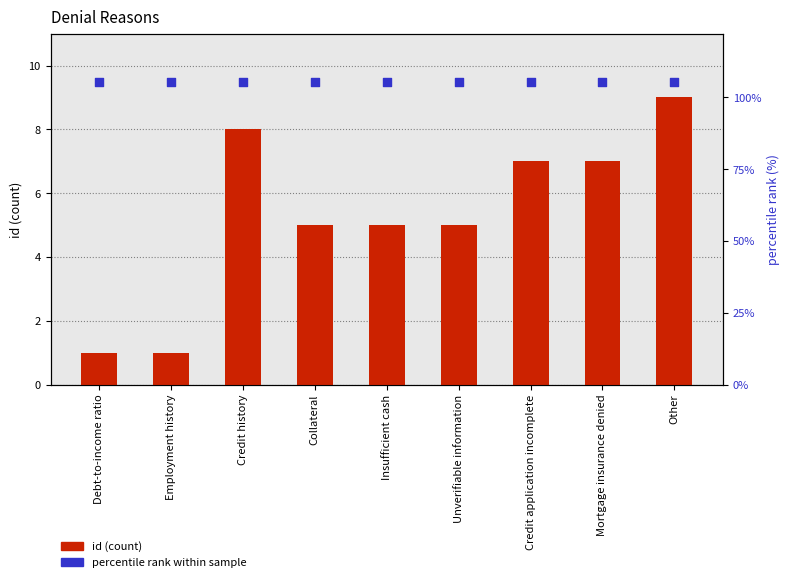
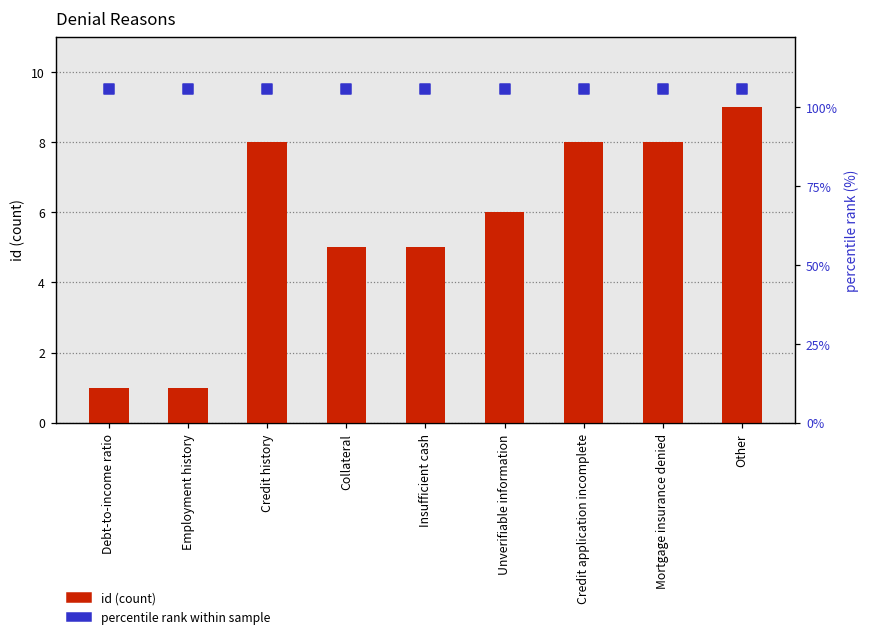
id (count), Unverifiable information: 5 -> 6
id (count), Credit application incomplete: 7 -> 8
id (count), Mortgage insurance denied: 7 -> 8
